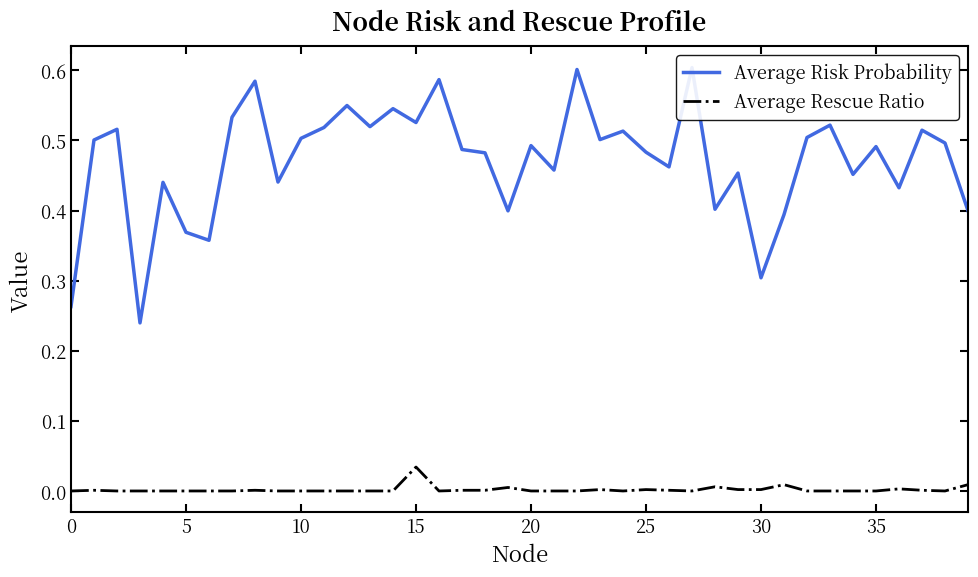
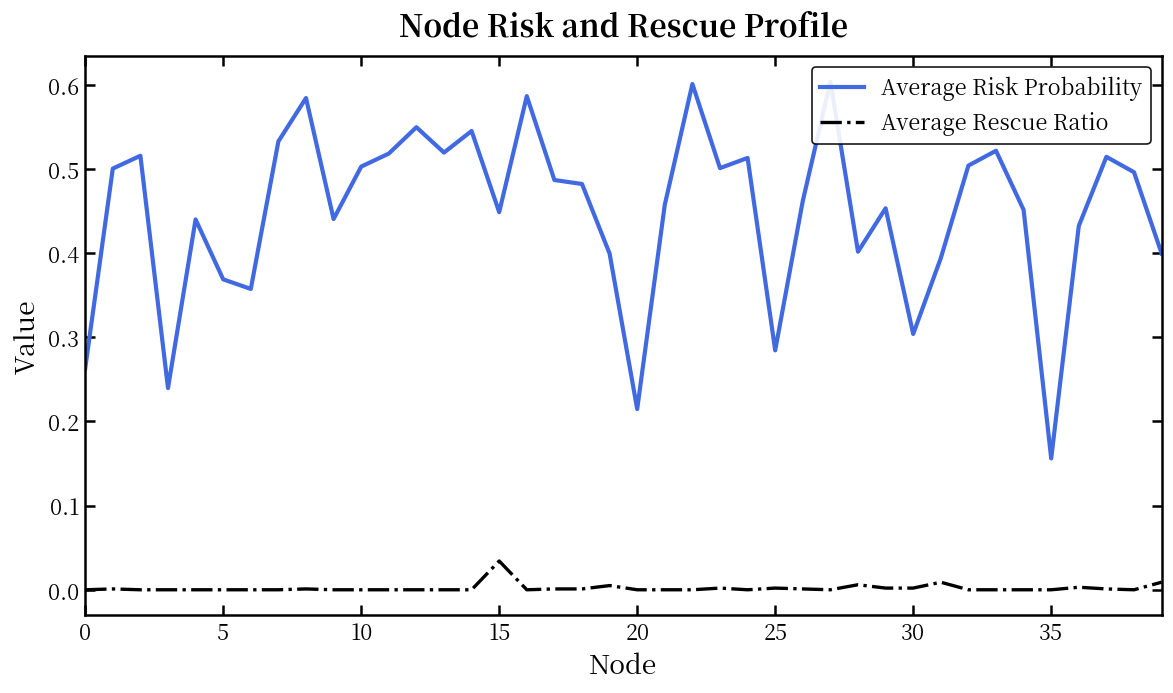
Average Risk Probability, 15: 0.53 -> 0.45
Average Risk Probability, 20: 0.49 -> 0.21
Average Risk Probability, 25: 0.48 -> 0.28
Average Risk Probability, 35: 0.49 -> 0.16
